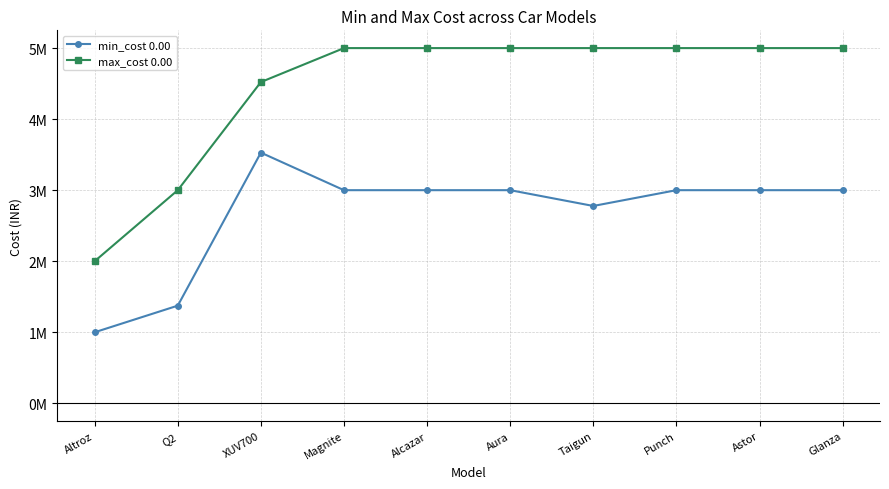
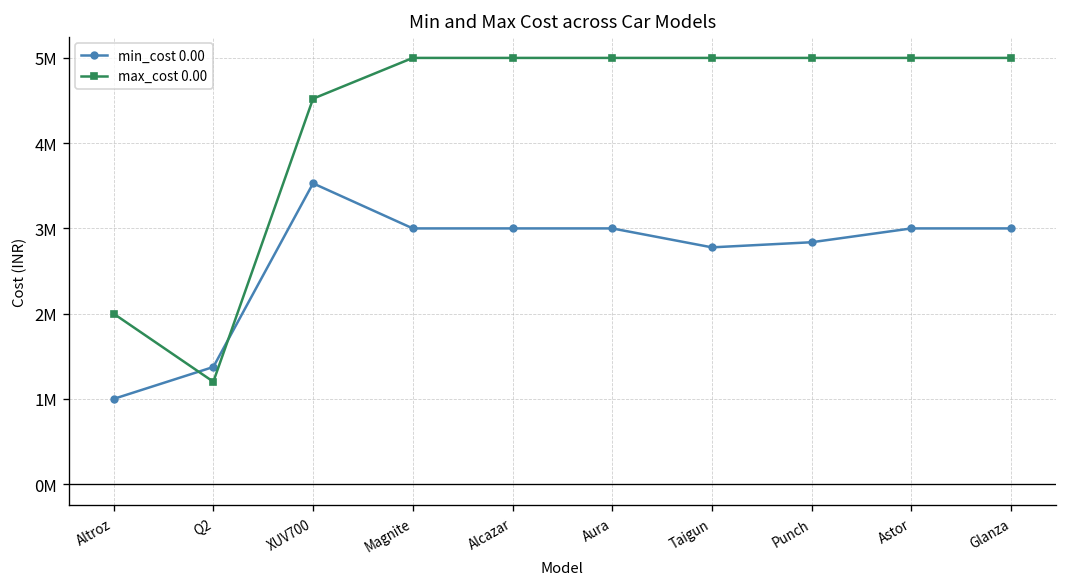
max_cost 0.00, Q2: 3000000 -> 1200000
min_cost 0.00, Punch: 3000000 -> 2800000
